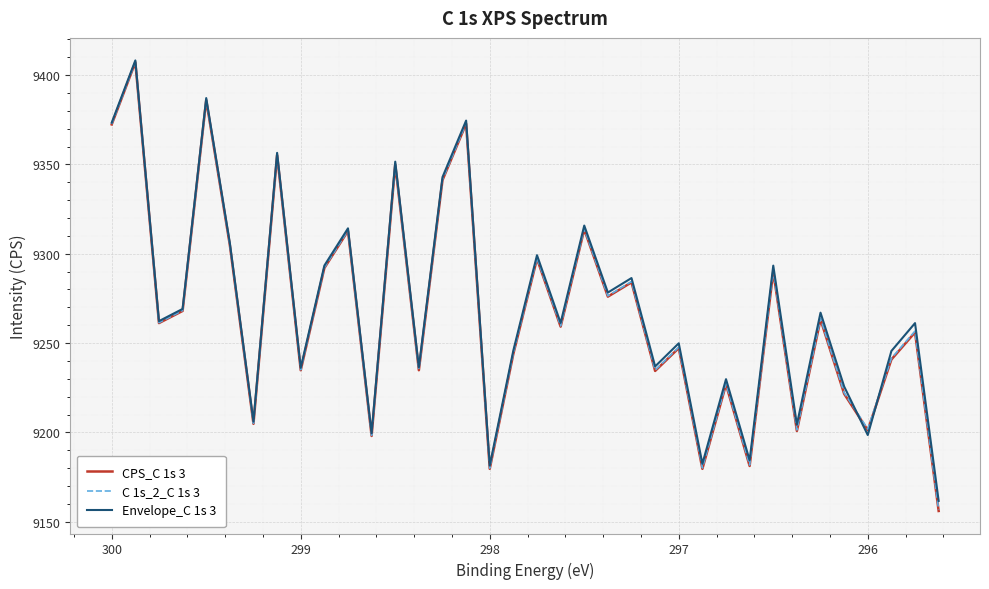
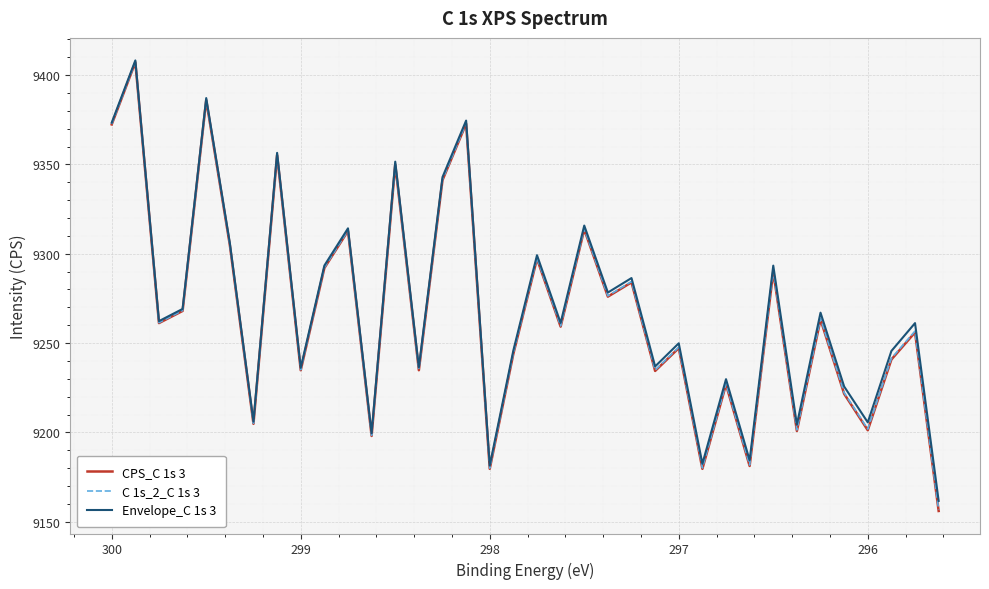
Envelope_C 1s 3, 296: 9199 -> 9206
